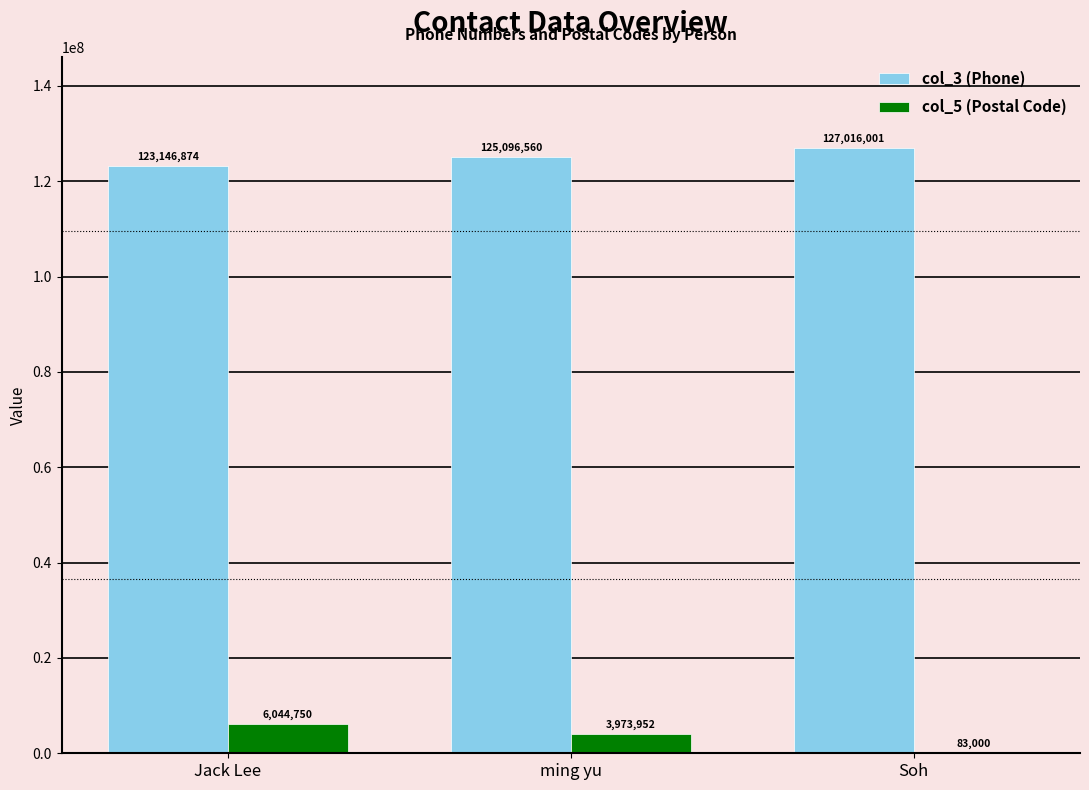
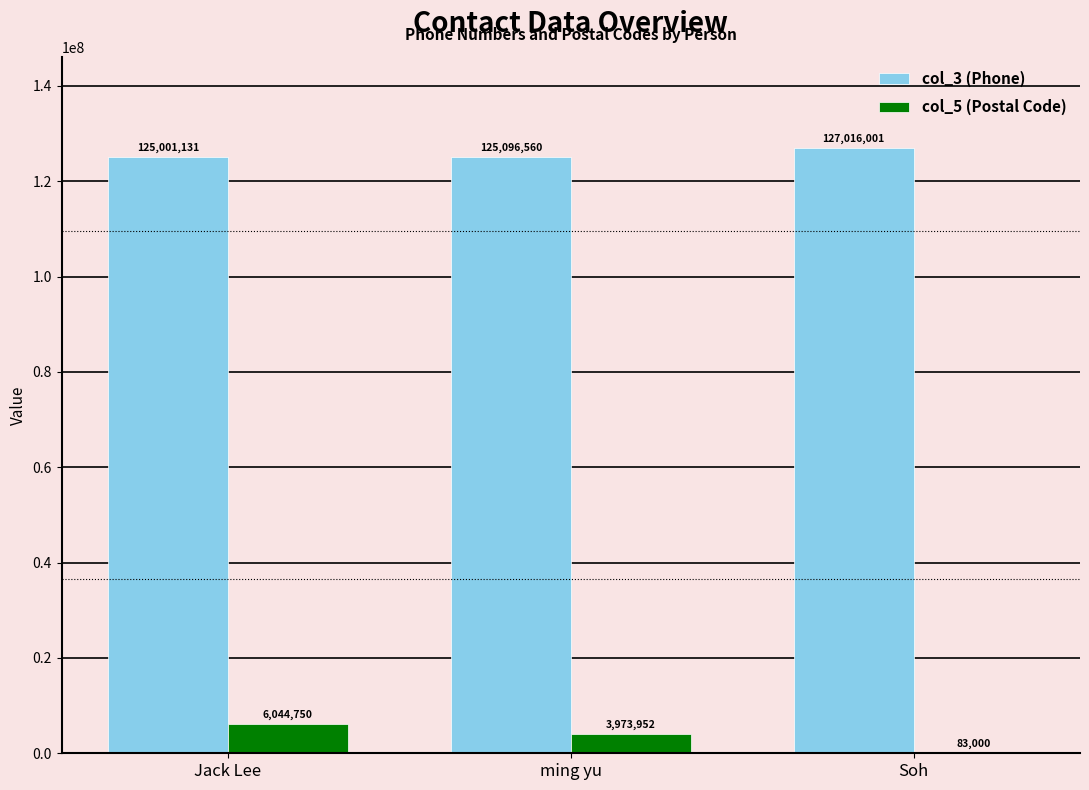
col_3 (Phone), Jack Lee: 123,146,874 -> 125,001,131
